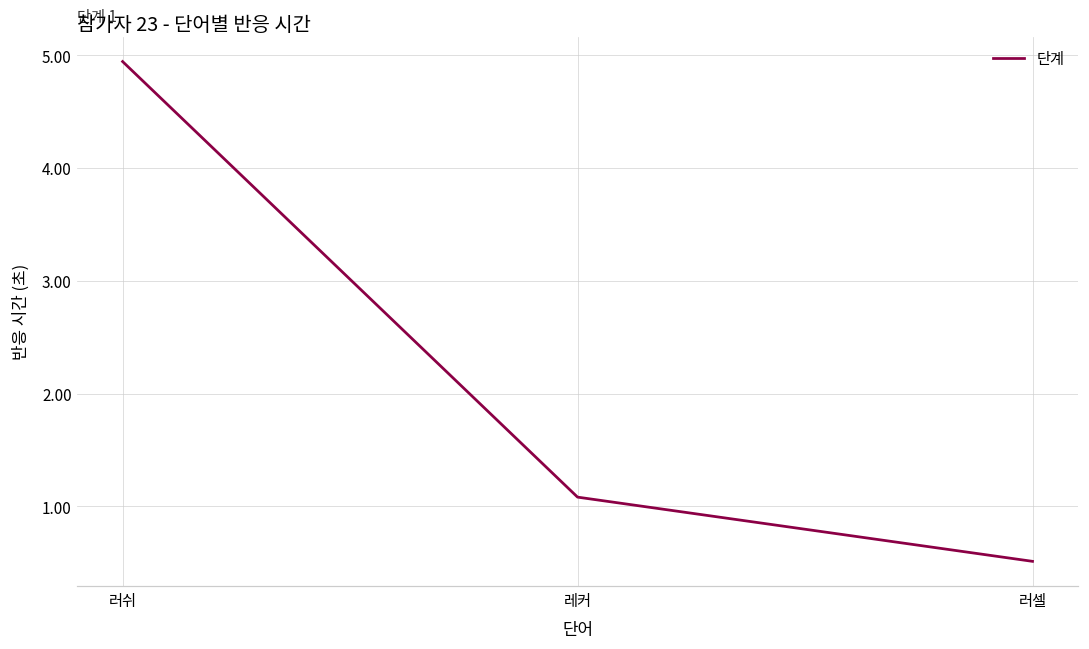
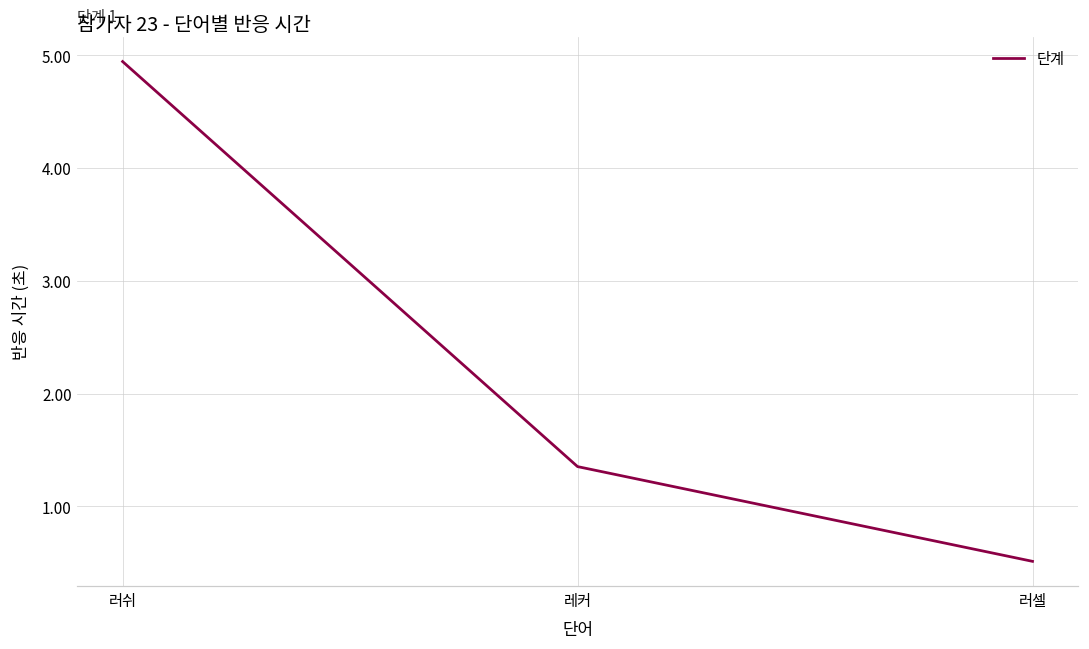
레커: 1.08 -> 1.35
